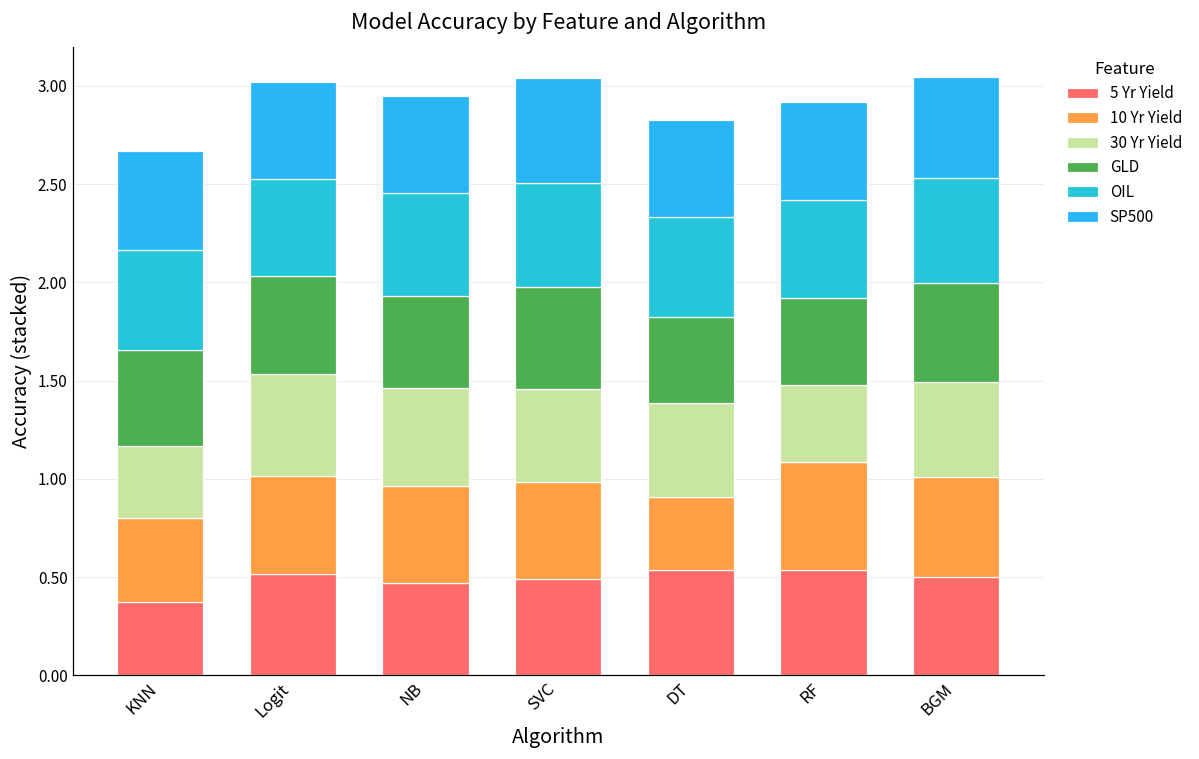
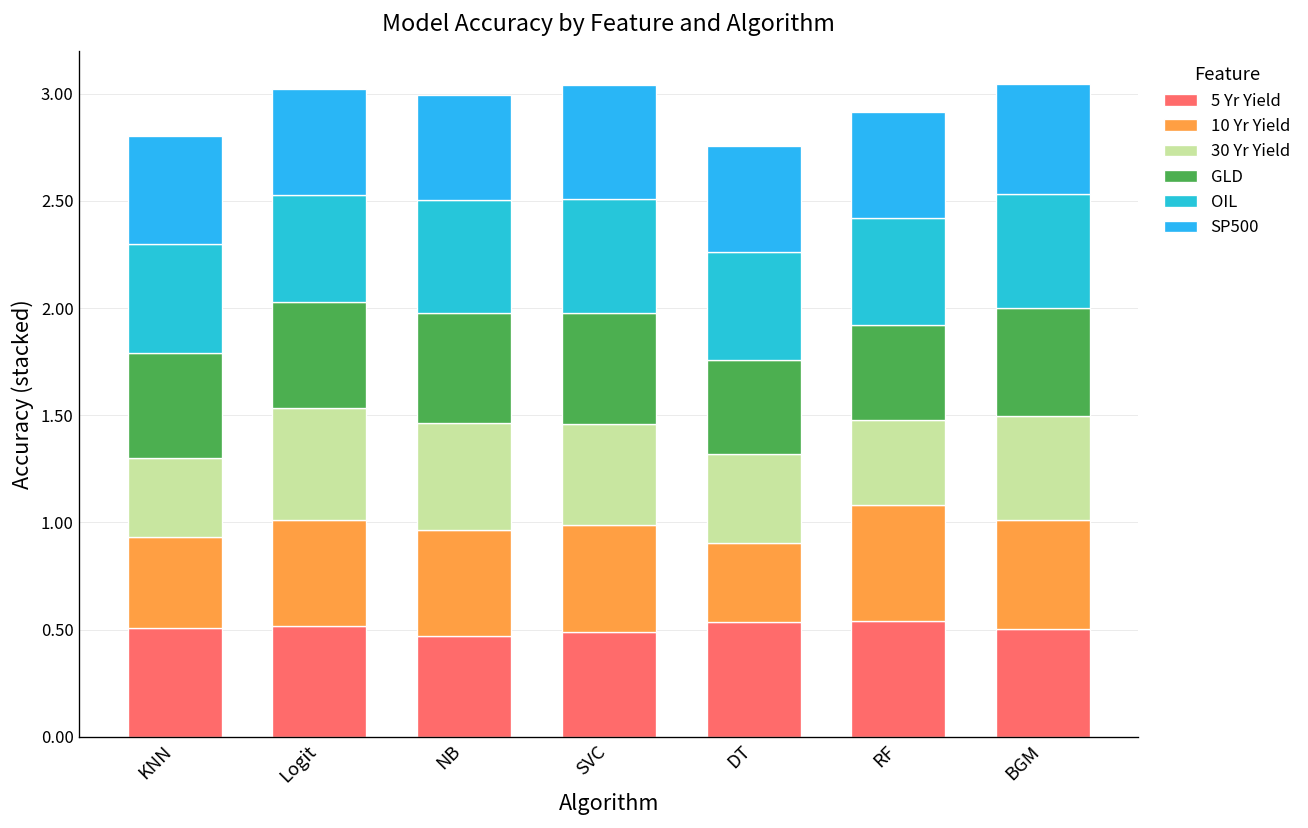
5 Yr Yield, KNN: 0.38 -> 0.51
GLD, NB: 0.46 -> 0.51
30 Yr Yield, DT: 0.48 -> 0.41
